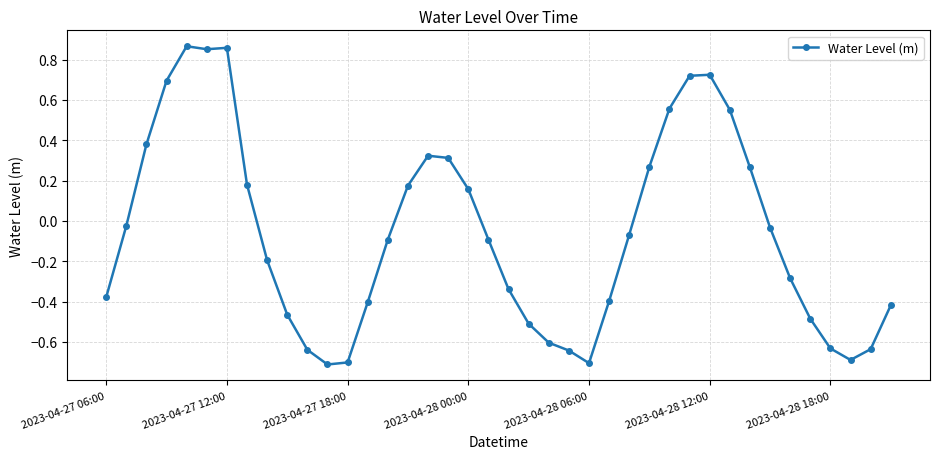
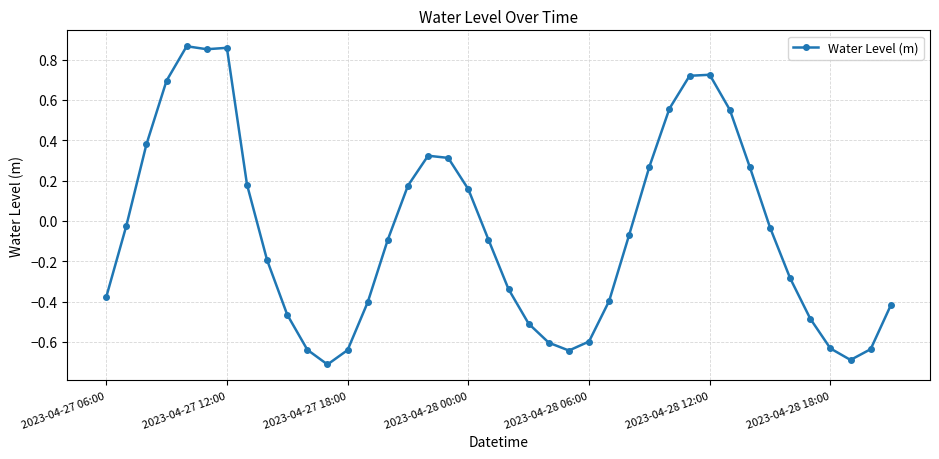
2023-04-27 18:00: -0.70 -> -0.64
2023-04-28 06:00: -0.71 -> -0.60
